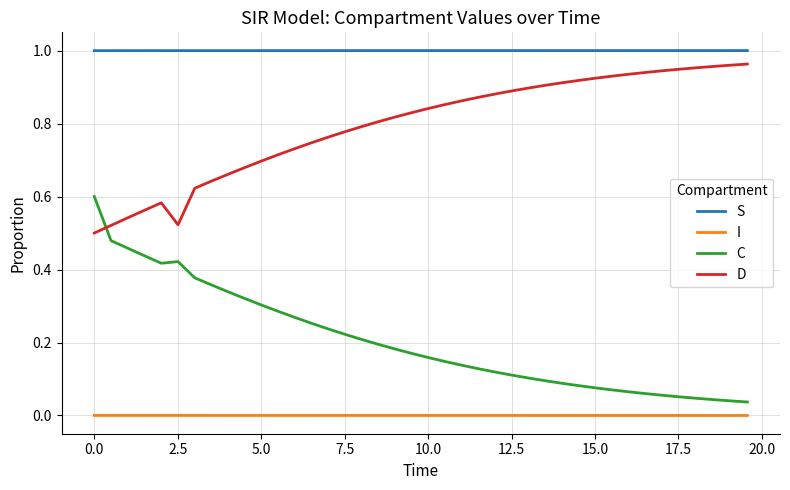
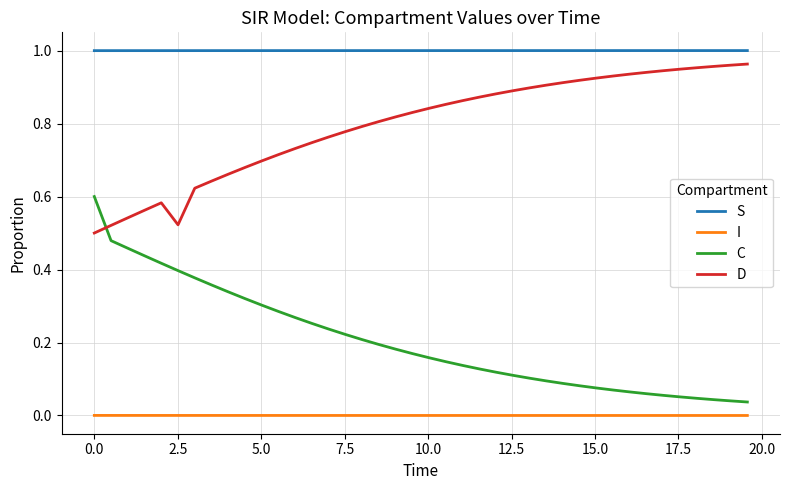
C, 2.5: 0.42 -> 0.40
